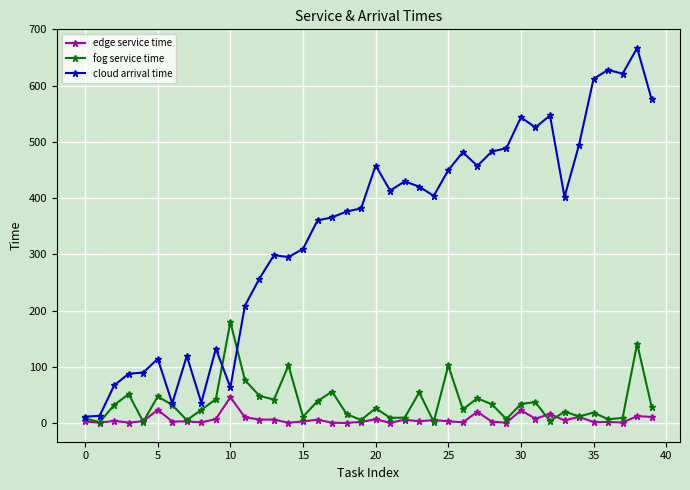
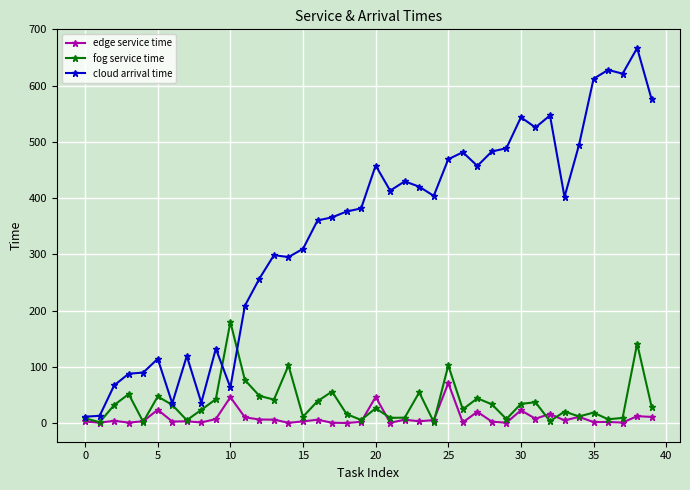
edge service time, 20: 10 -> 50
edge service time, 25: 0 -> 70
cloud arrival time, 25: 450 -> 470
